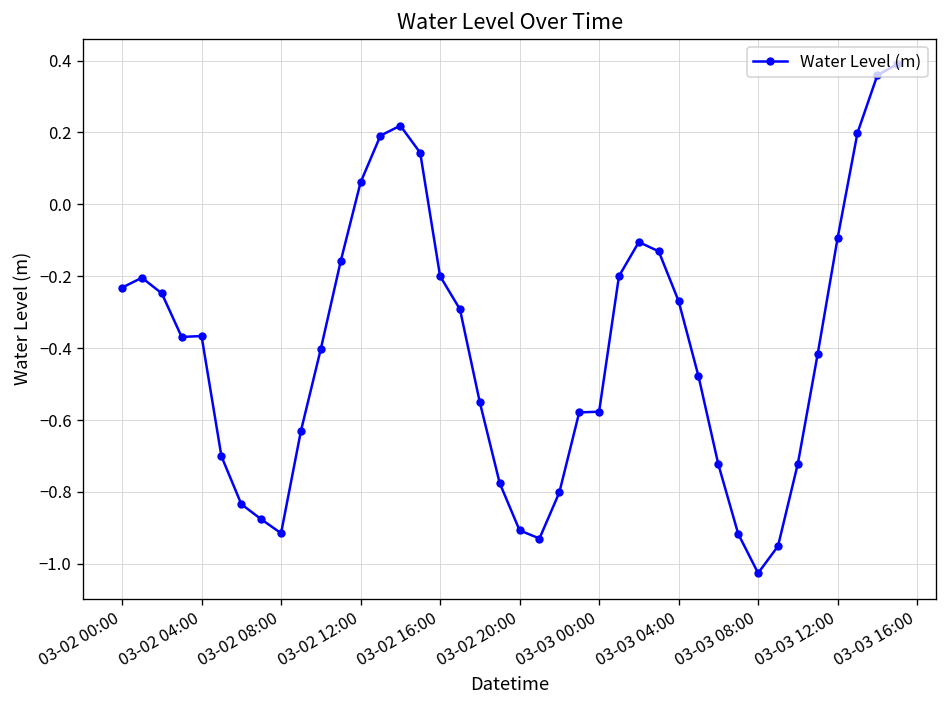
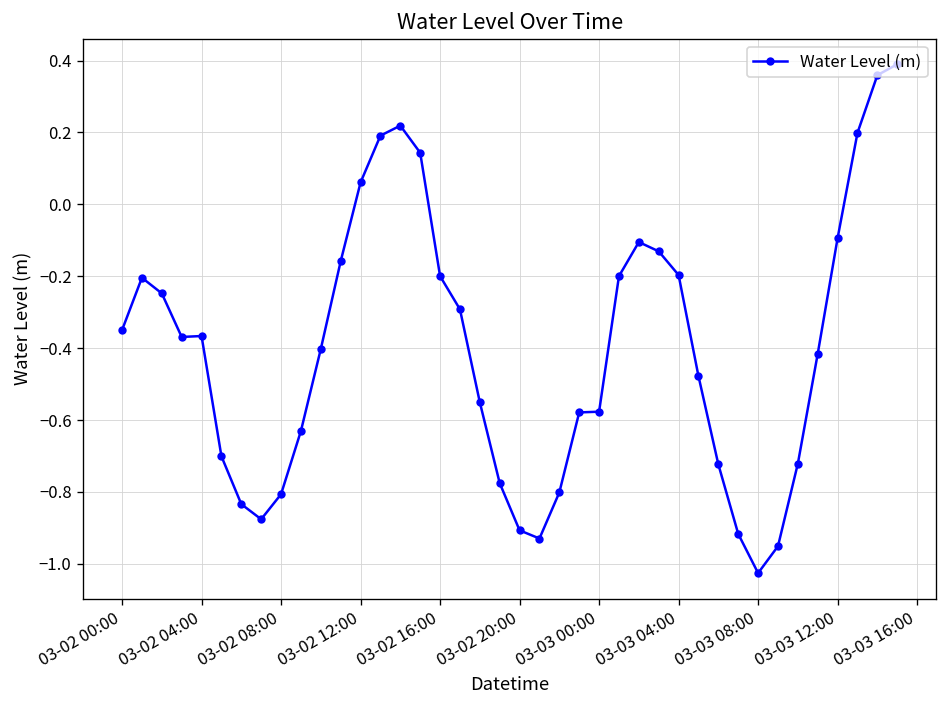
03-02 00:00: -0.23 -> -0.35
03-02 08:00: -0.91 -> -0.81
03-03 04:00: -0.27 -> -0.20
